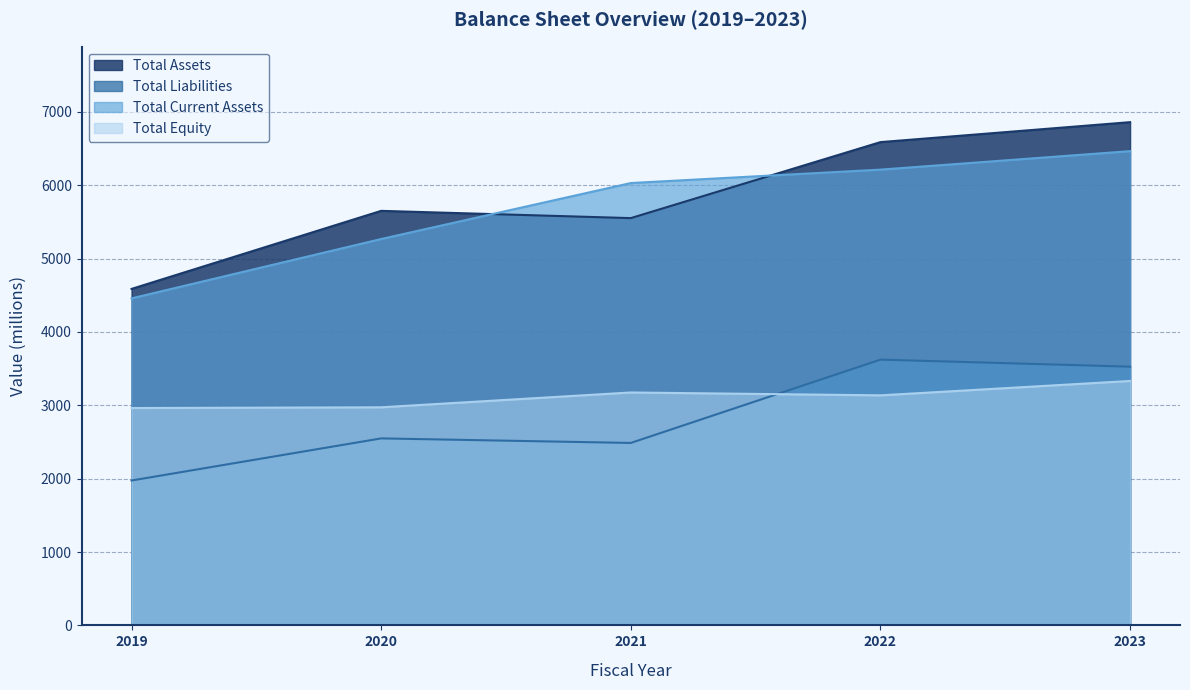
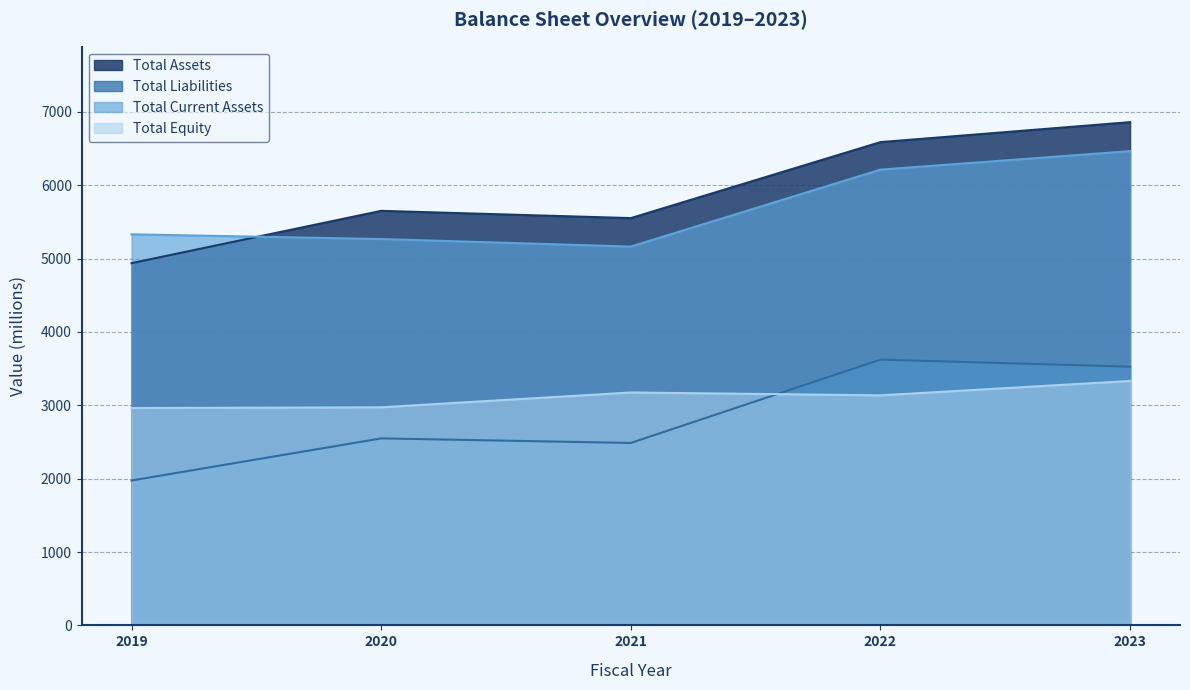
Total Assets, 2019: 4600 -> 4900
Total Current Assets, 2019: 4500 -> 5300
Total Current Assets, 2021: 6000 -> 5200
